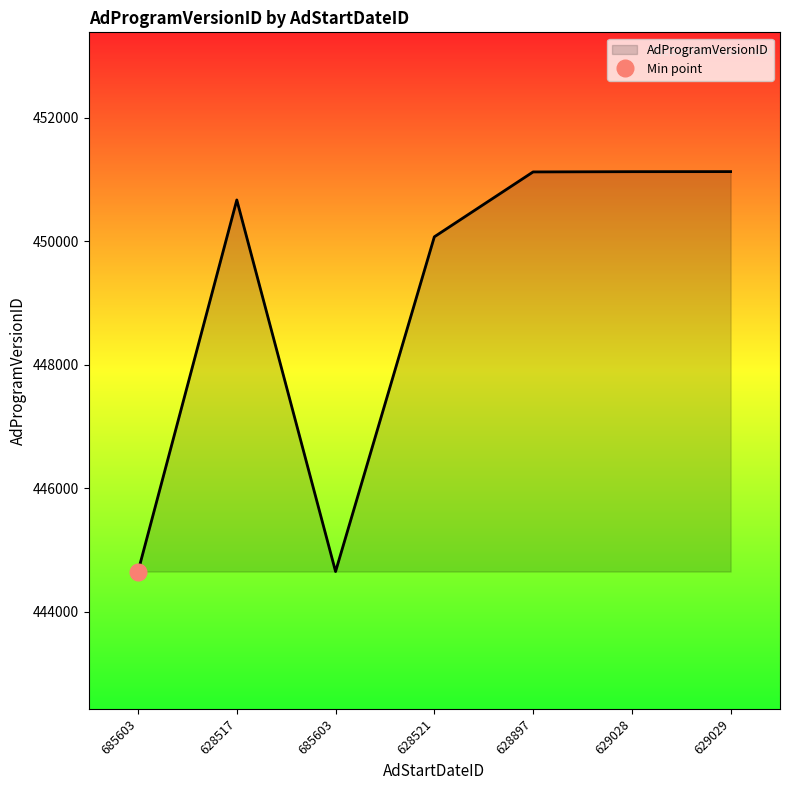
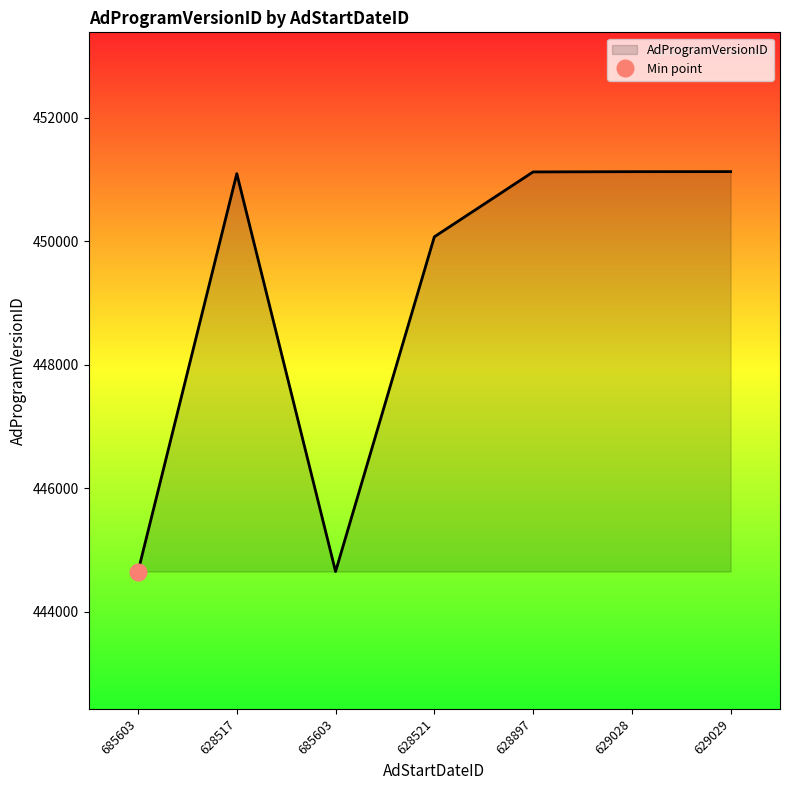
AdProgramVersionID, 628517: 450700 -> 451100
